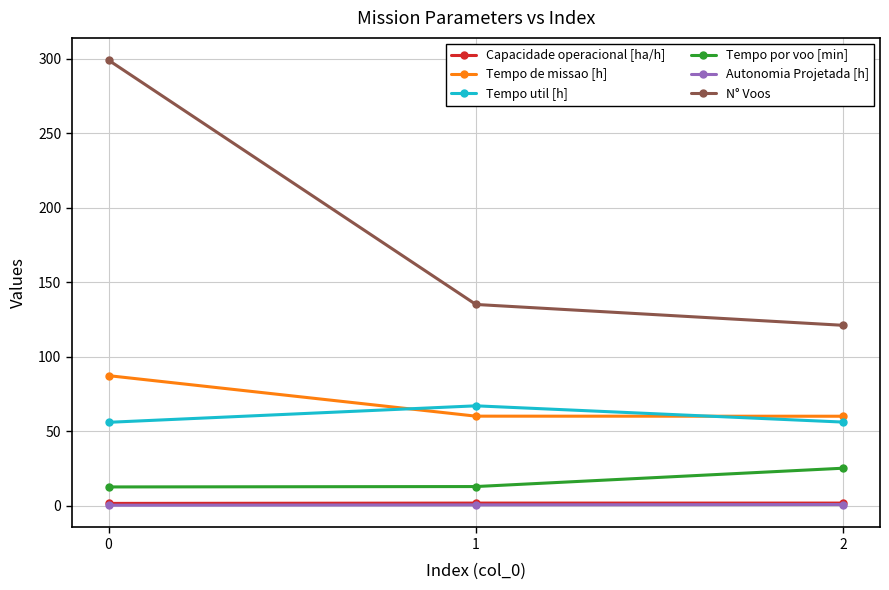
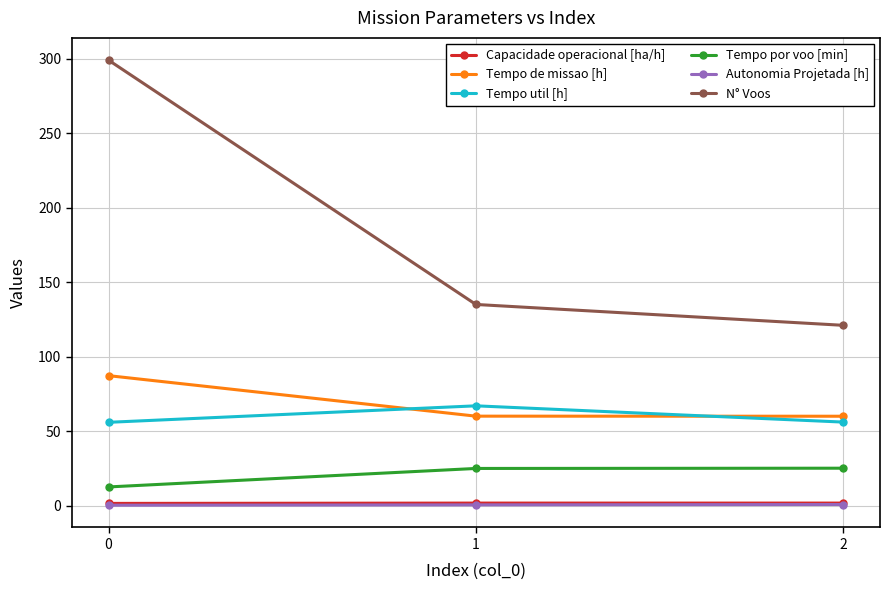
Tempo por voo [min], 1: 13 -> 25
